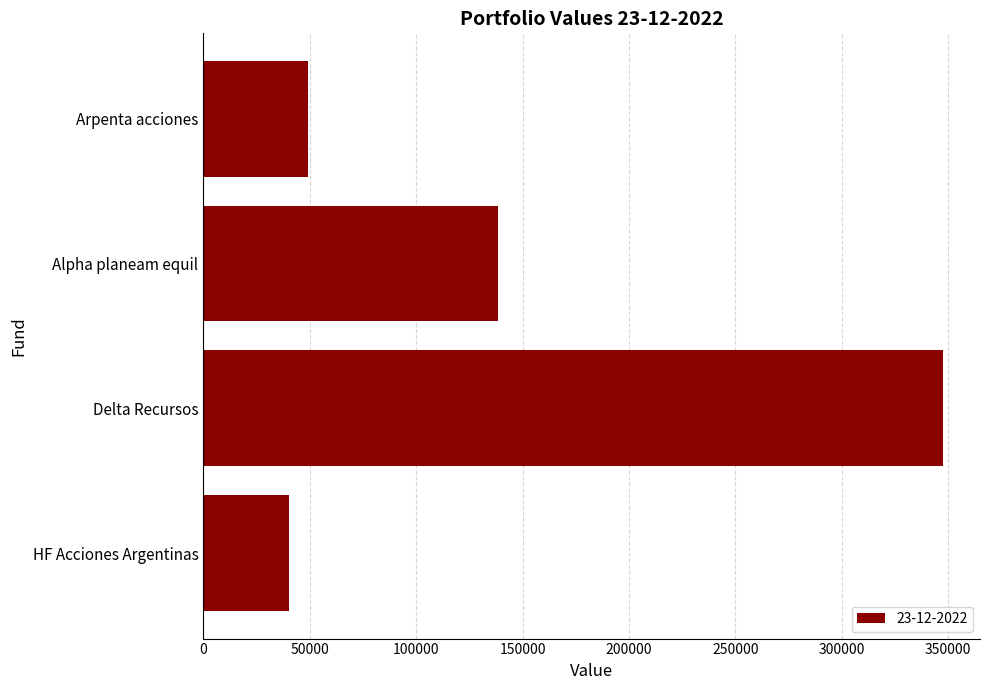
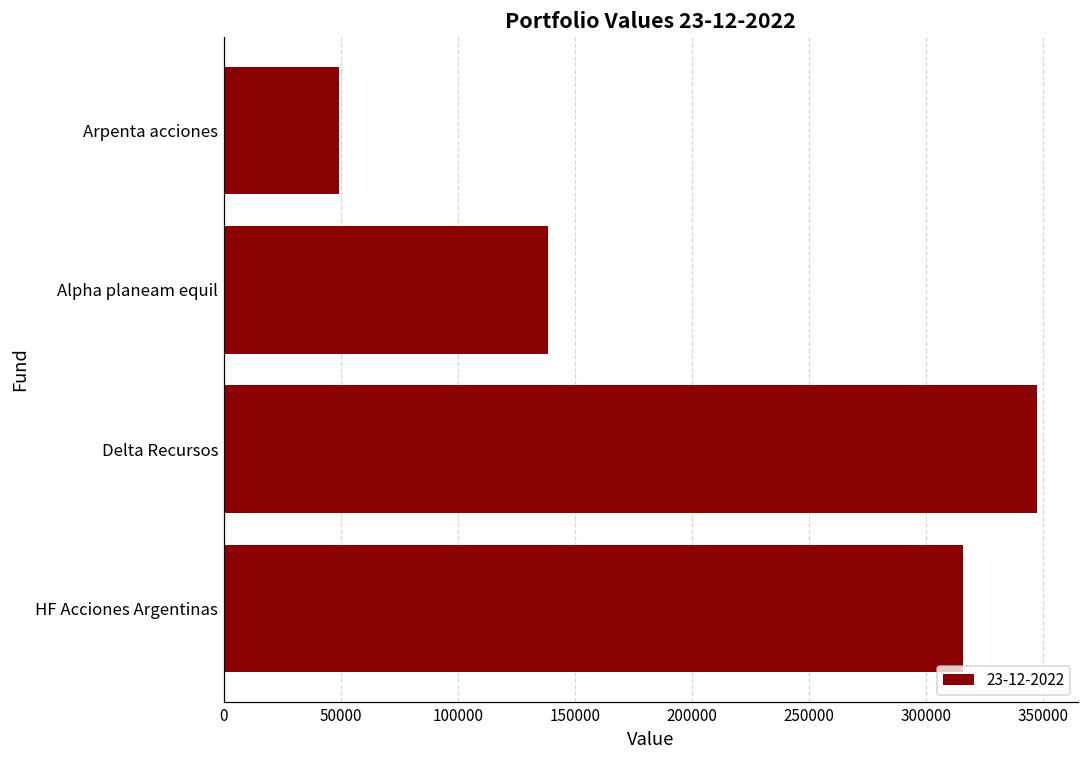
HF Acciones Argentinas: 40000 -> 316000
